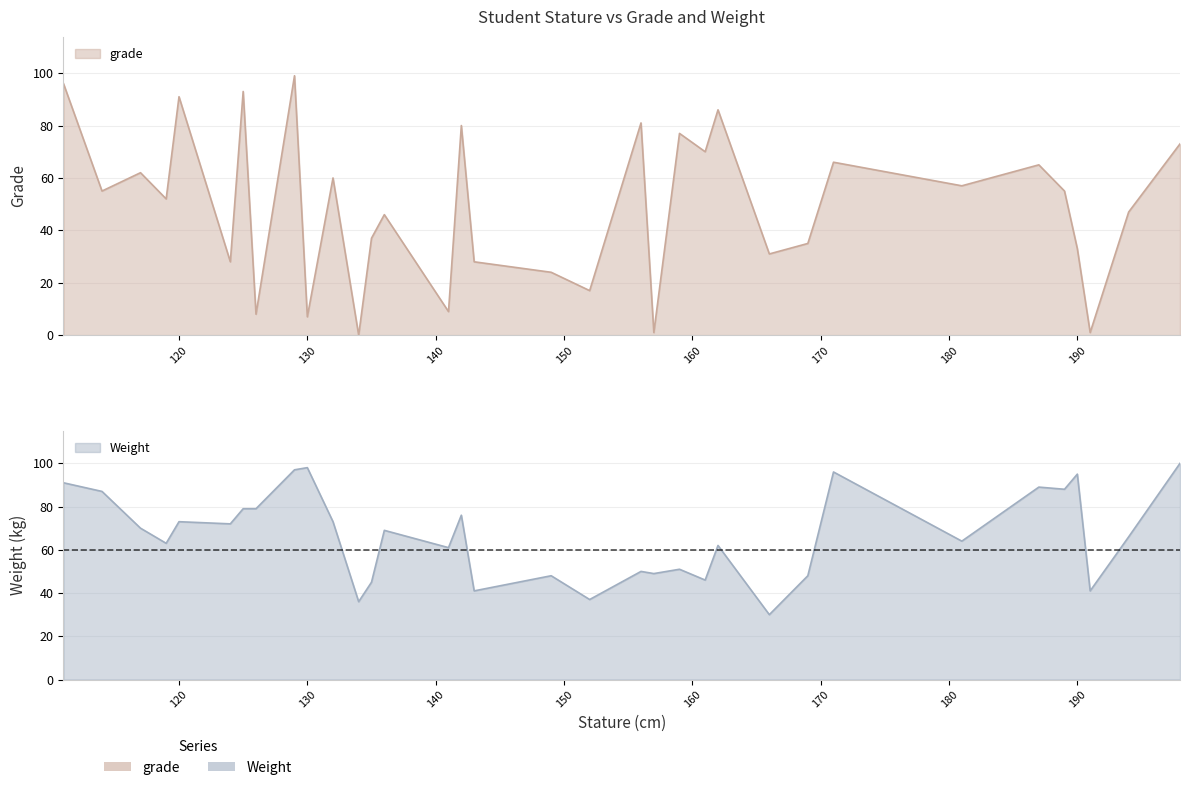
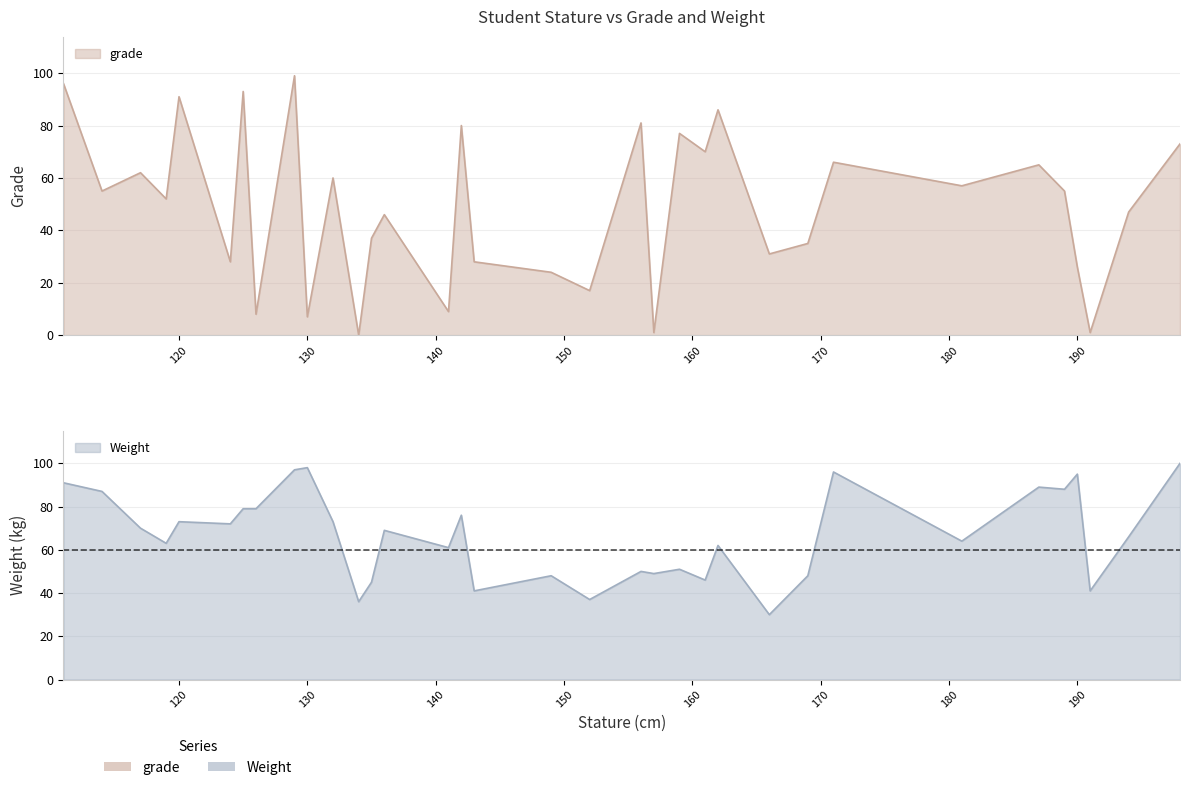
Student Stature vs Grade and Weight, 190: 33 -> 26
